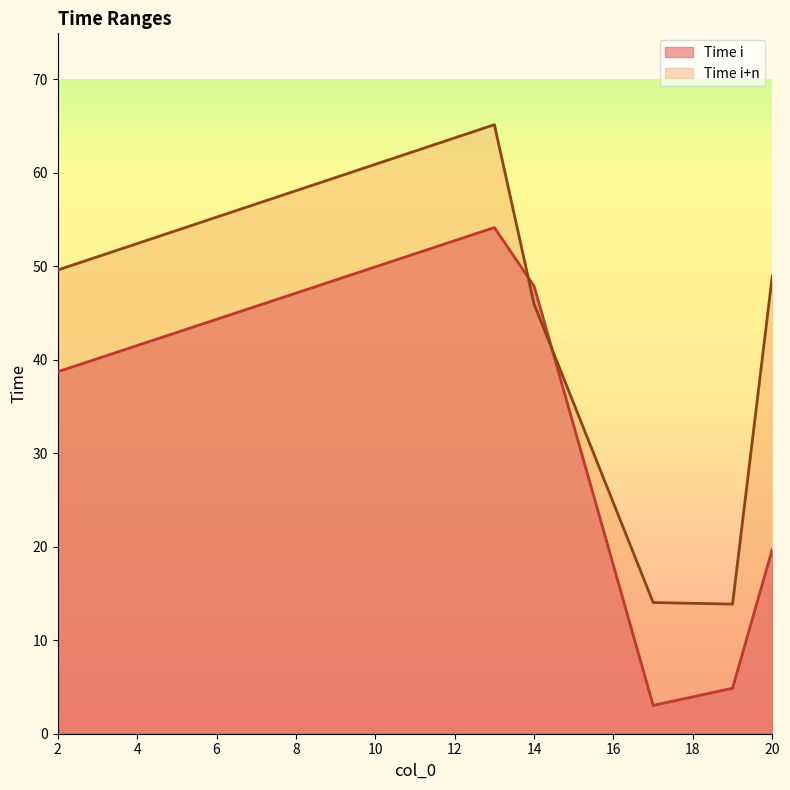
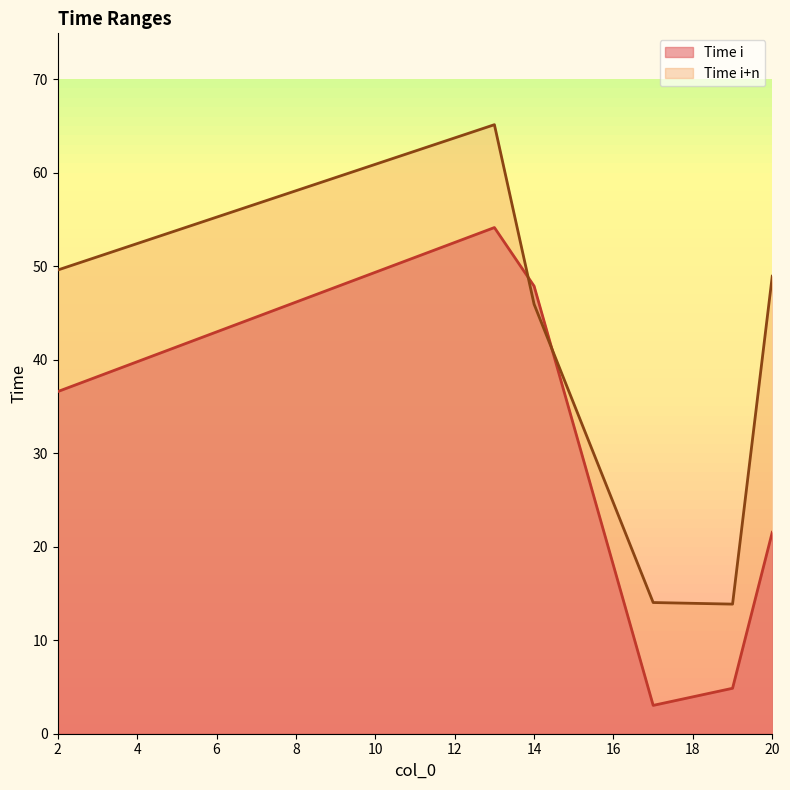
Time i, 2: 39 -> 37
Time i, 20: 20 -> 22
